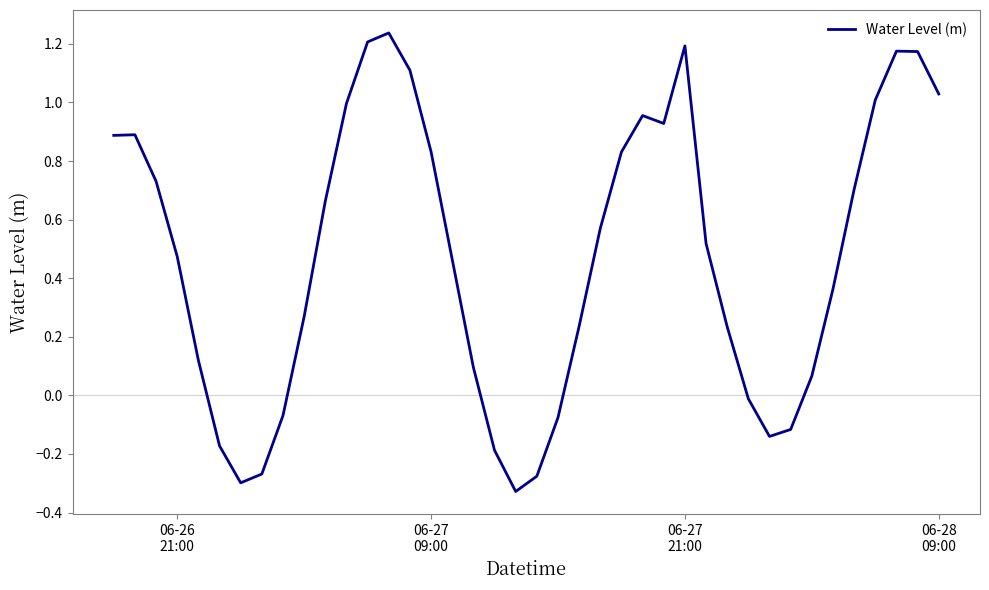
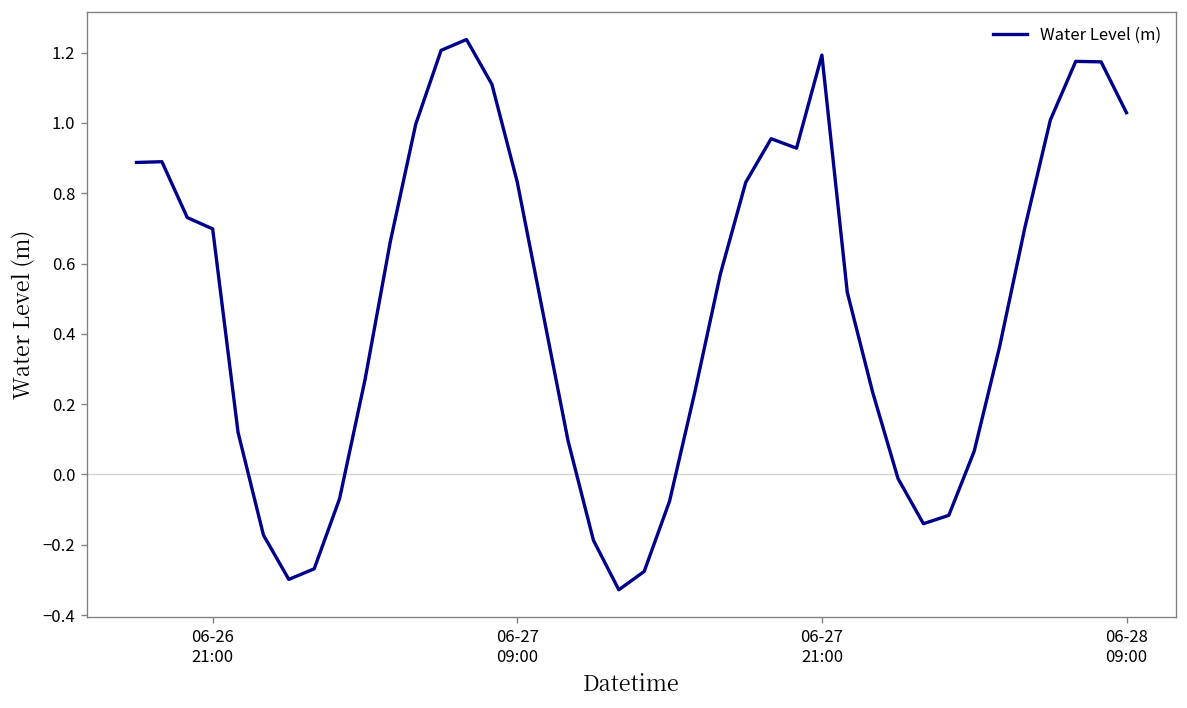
06-26 21:00: 0.47 -> 0.70
